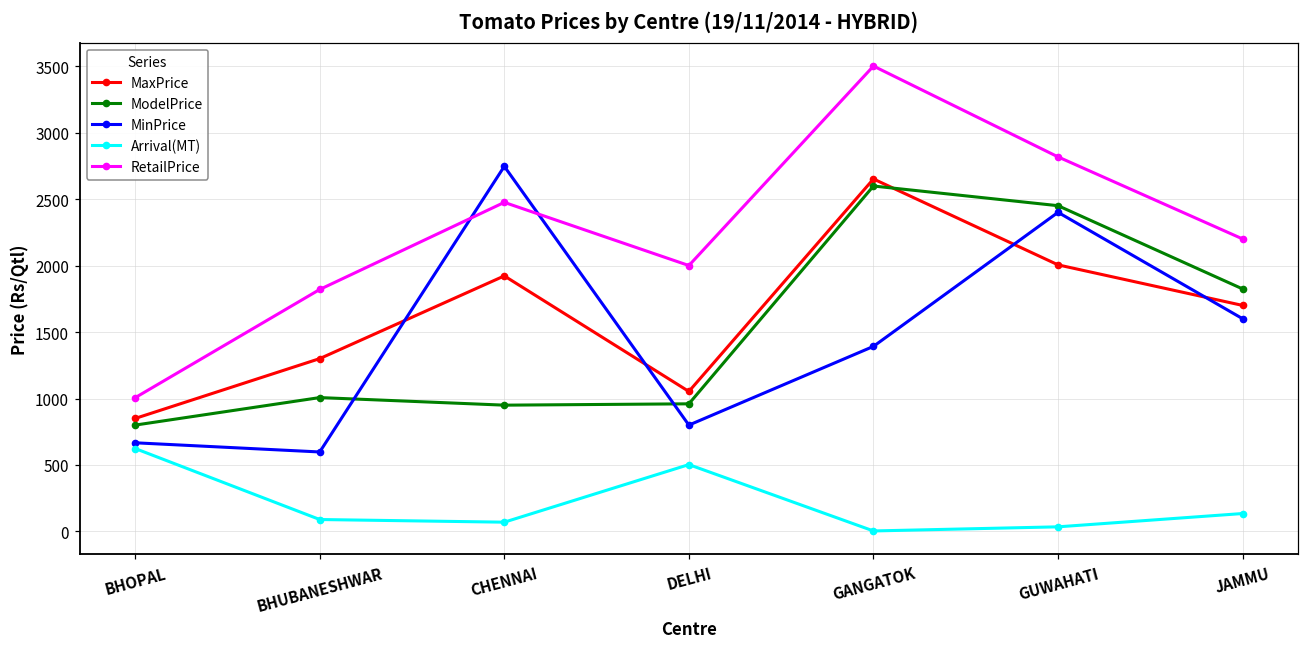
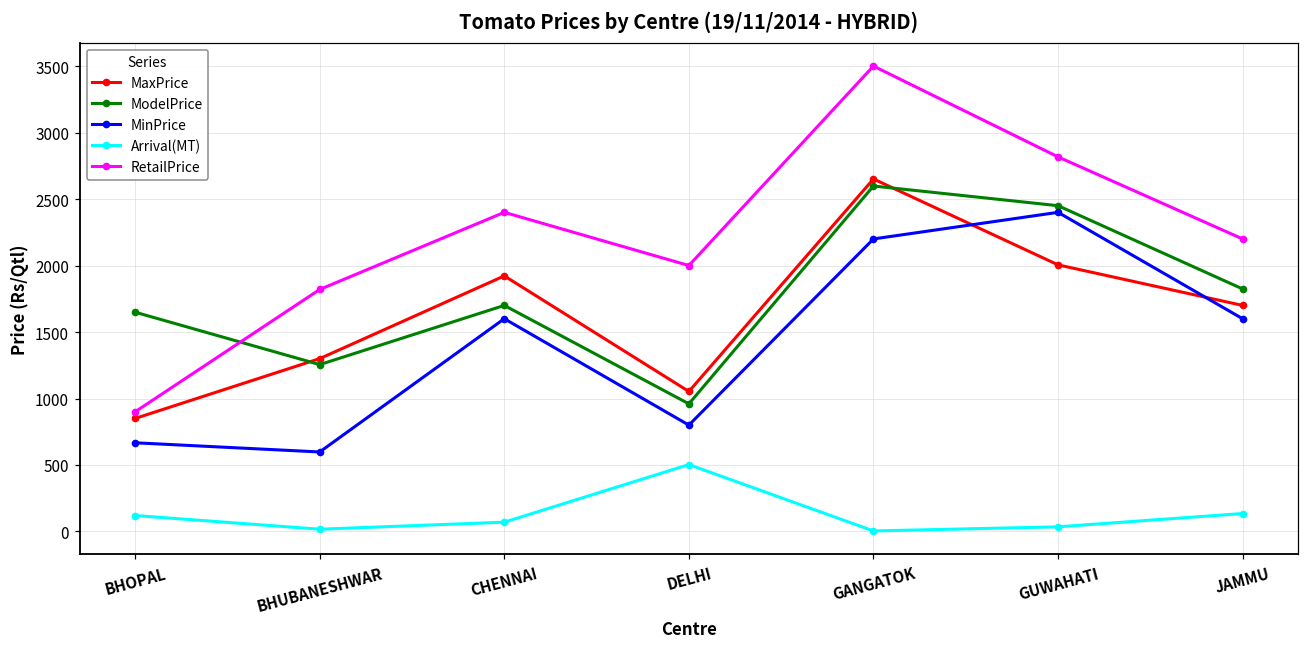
ModelPrice, BHOPAL: 800 -> 1650
Arrival(MT), BHOPAL: 620 -> 120
RetailPrice, BHOPAL: 1010 -> 900
ModelPrice, BHUBANESHWAR: 1010 -> 1260
Arrival(MT), BHUBANESHWAR: 90 -> 20
ModelPrice, CHENNAI: 950 -> 1700
MinPrice, CHENNAI: 2750 -> 1600
RetailPrice, CHENNAI: 2480 -> 2400
MinPrice, GANGATOK: 1390 -> 2200
